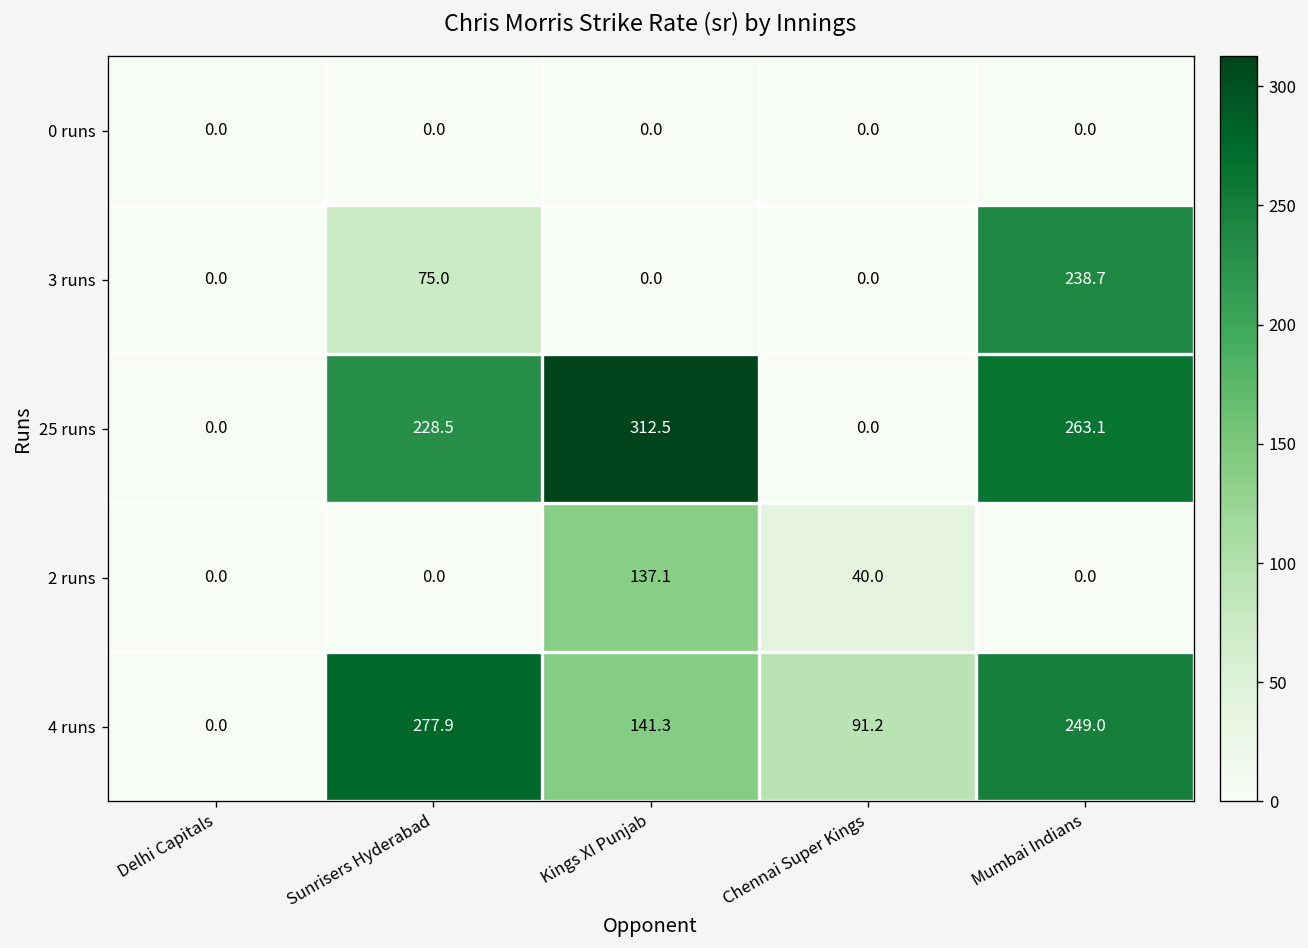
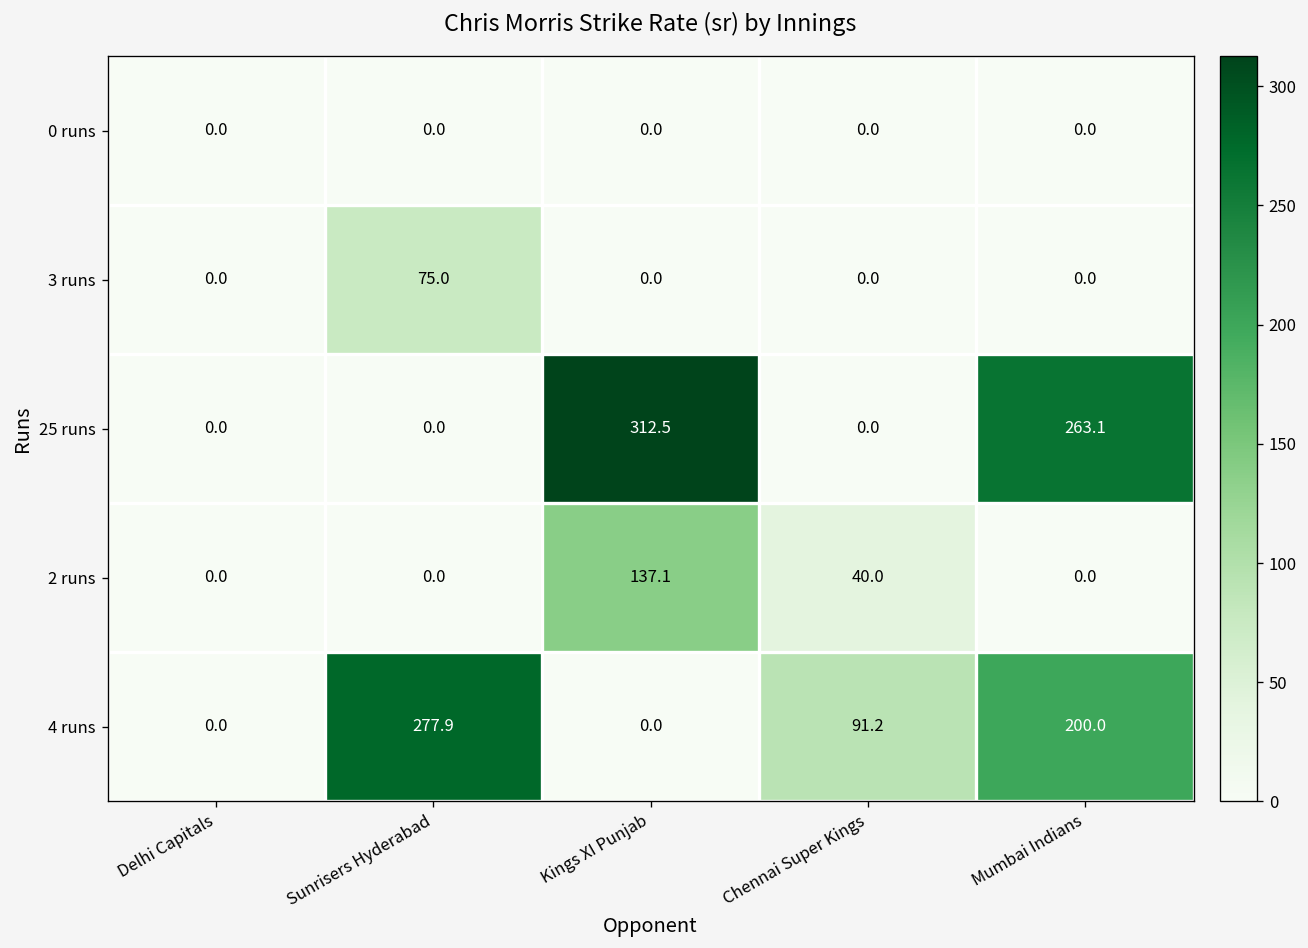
3 runs, Mumbai Indians: 238.7 -> 0.0
25 runs, Sunrisers Hyderabad: 228.5 -> 0.0
4 runs, Kings XI Punjab: 141.3 -> 0.0
4 runs, Mumbai Indians: 249.0 -> 200.0
